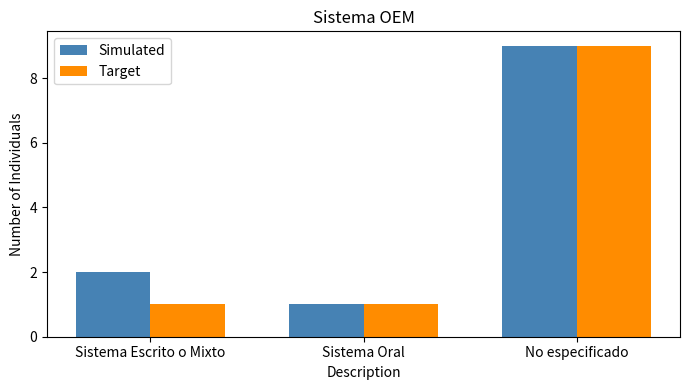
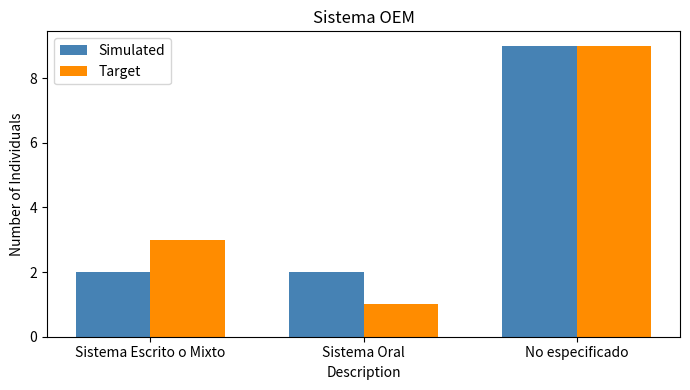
Target, Sistema Escrito o Mixto: 1 -> 3
Simulated, Sistema Oral: 1 -> 2
